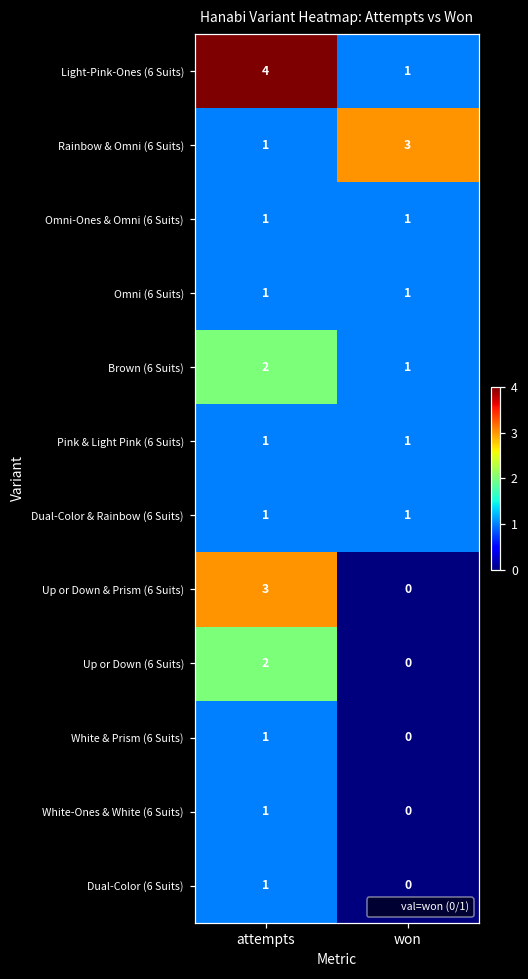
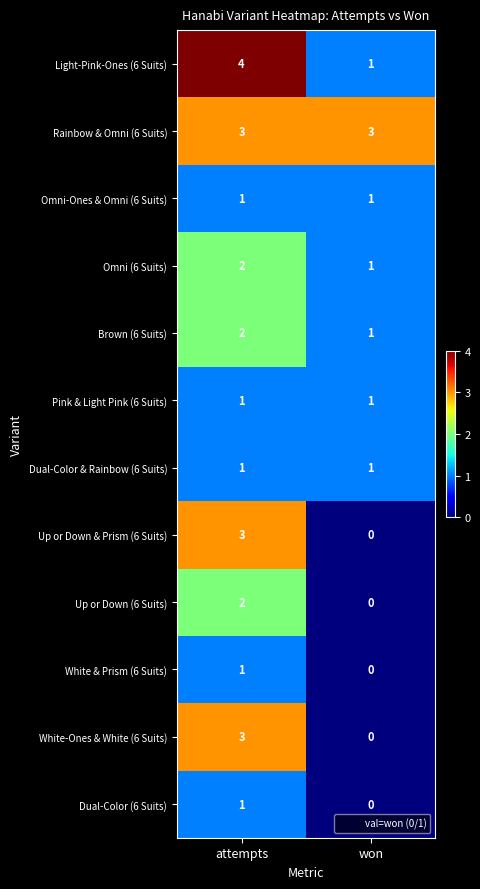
Rainbow & Omni (6 Suits), attempts: 1 -> 3
Omni (6 Suits), attempts: 1 -> 2
White-Ones & White (6 Suits), attempts: 1 -> 3
